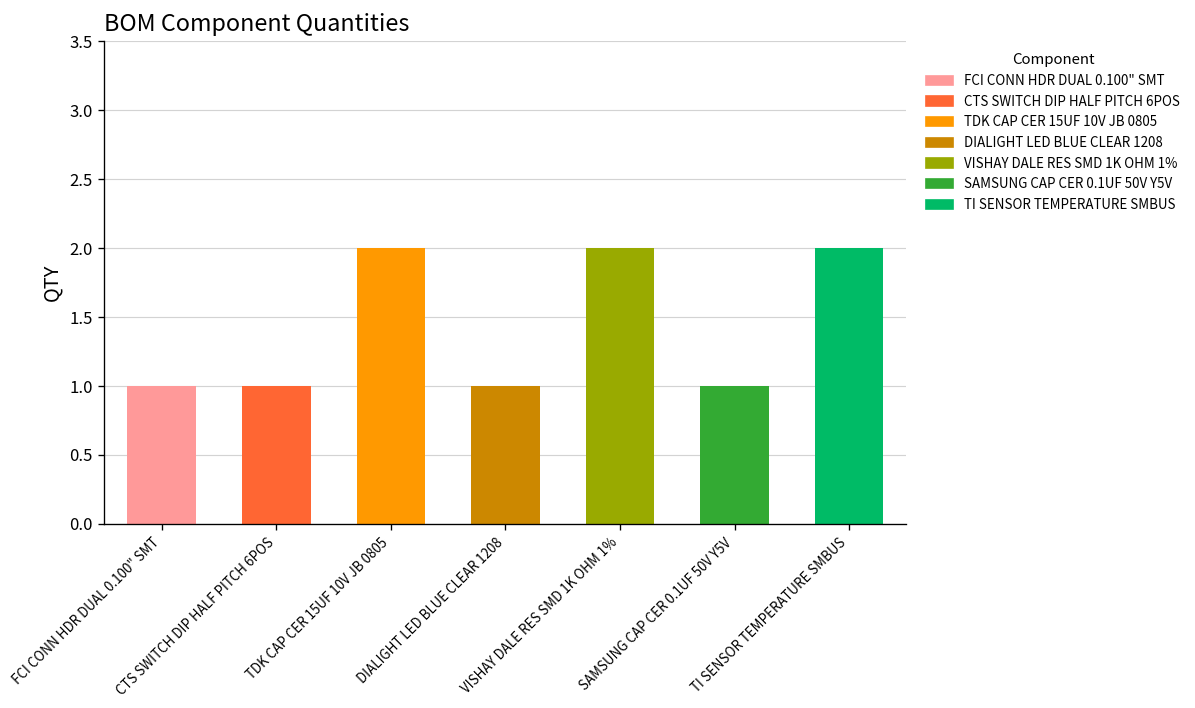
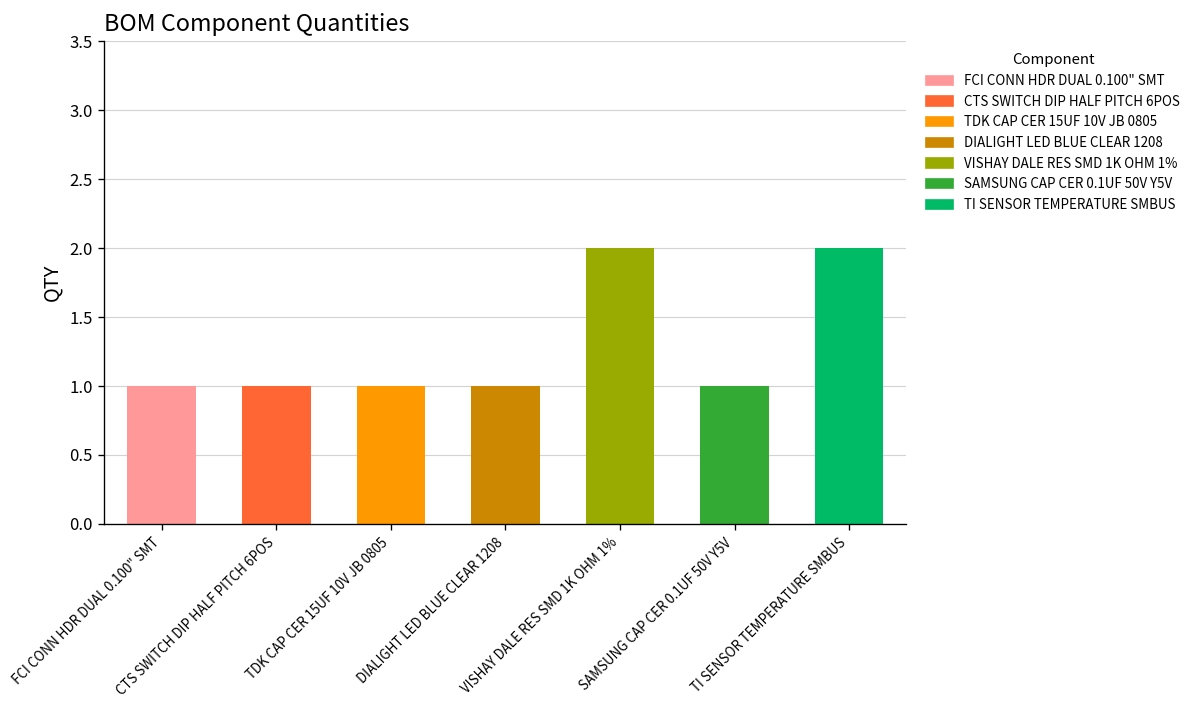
TDK CAP CER 15UF 10V JB 0805: 2 -> 1
